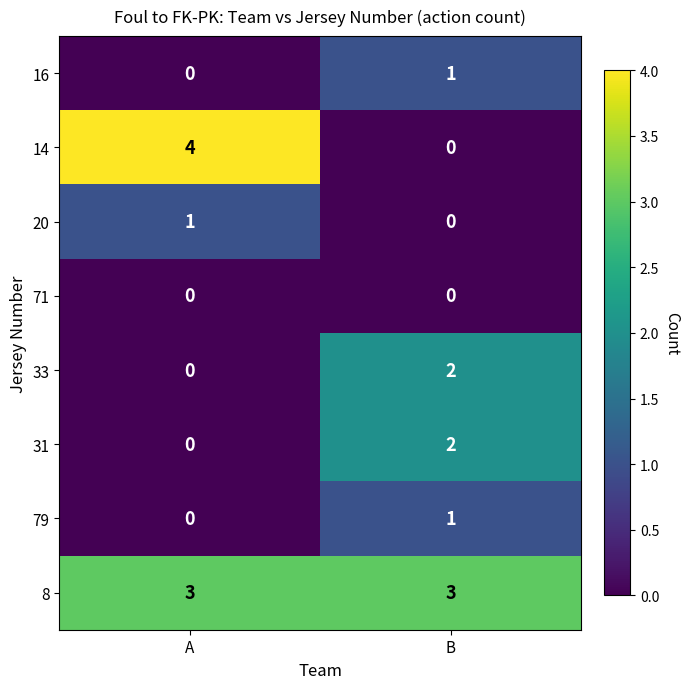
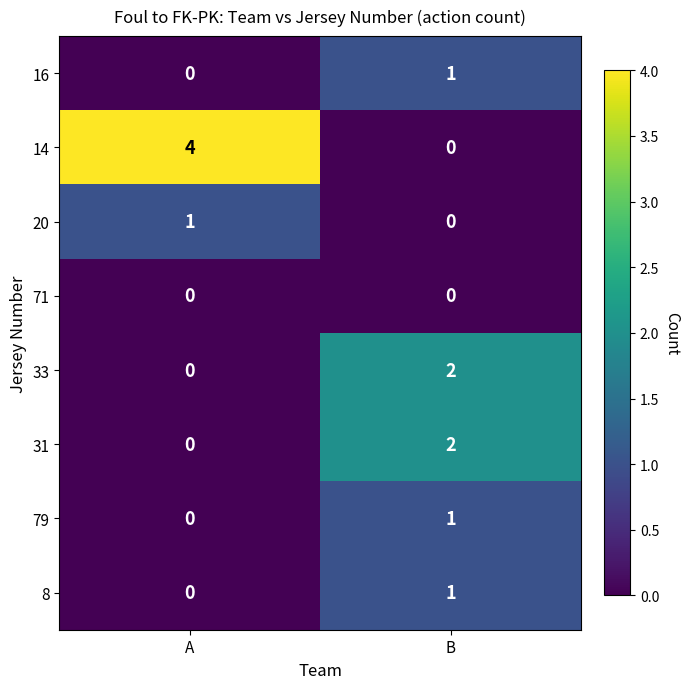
8, A: 3 -> 0
8, B: 3 -> 1
